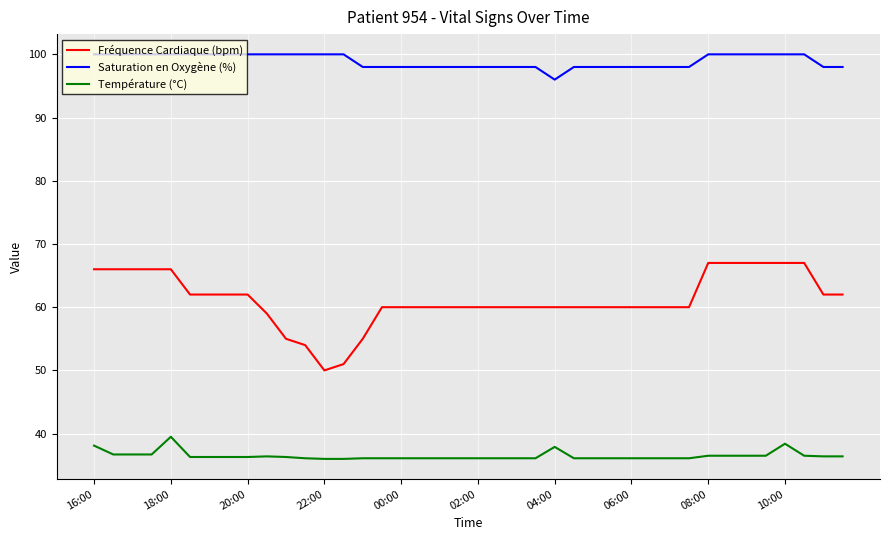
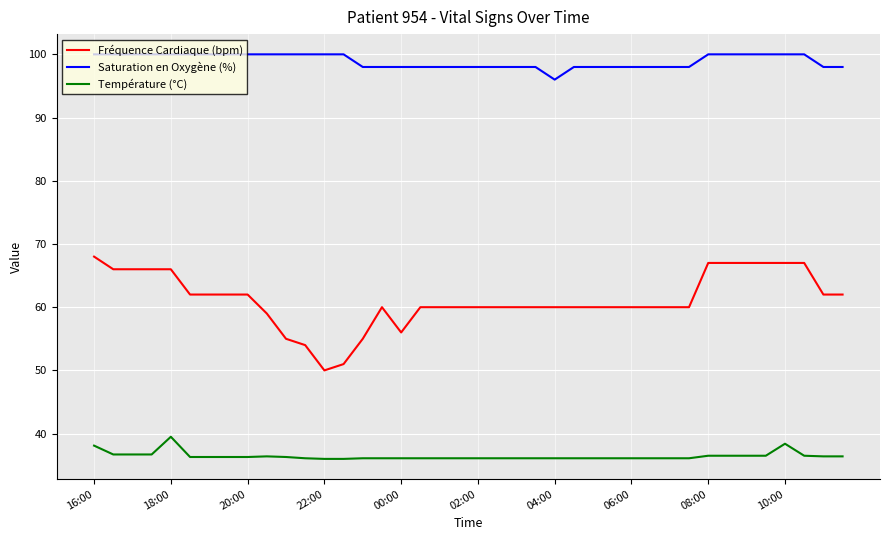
Fréquence Cardiaque (bpm), 16:00: 66 -> 68
Fréquence Cardiaque (bpm), 00:00: 60 -> 56
Température (°C), 04:00: 38 -> 36
